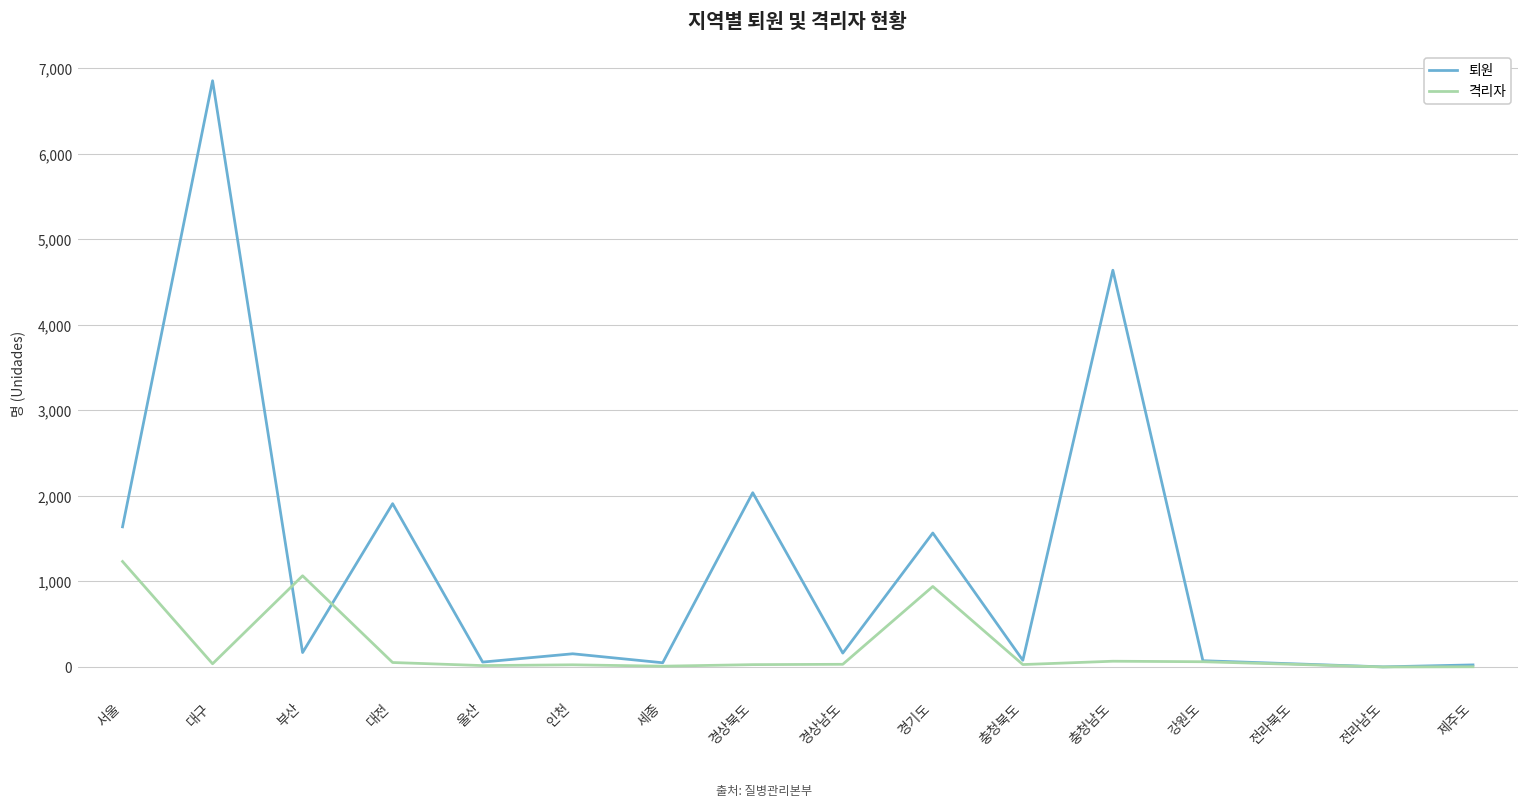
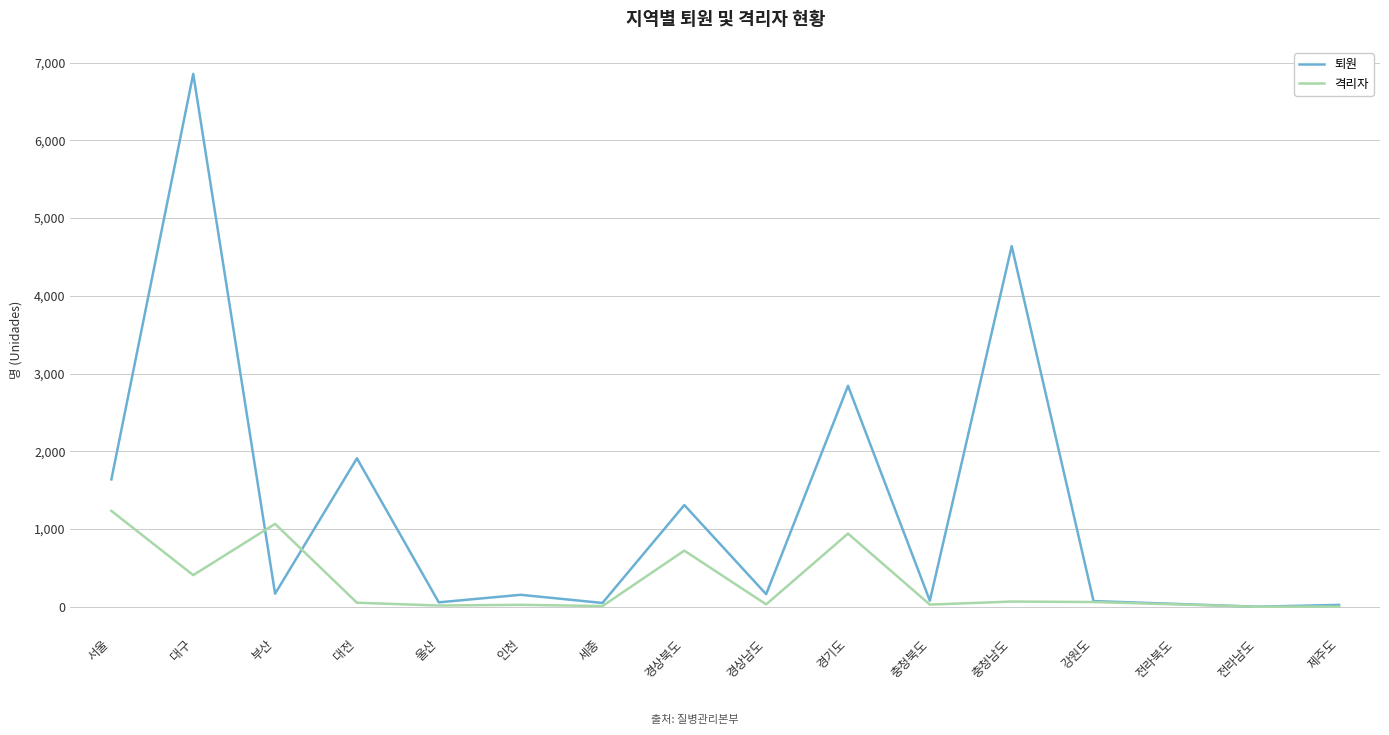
격리자, 대구: 0 -> 400
퇴원, 경상북도: 2,000 -> 1,300
격리자, 경상북도: 0 -> 700
퇴원, 경기도: 1,600 -> 2,800
